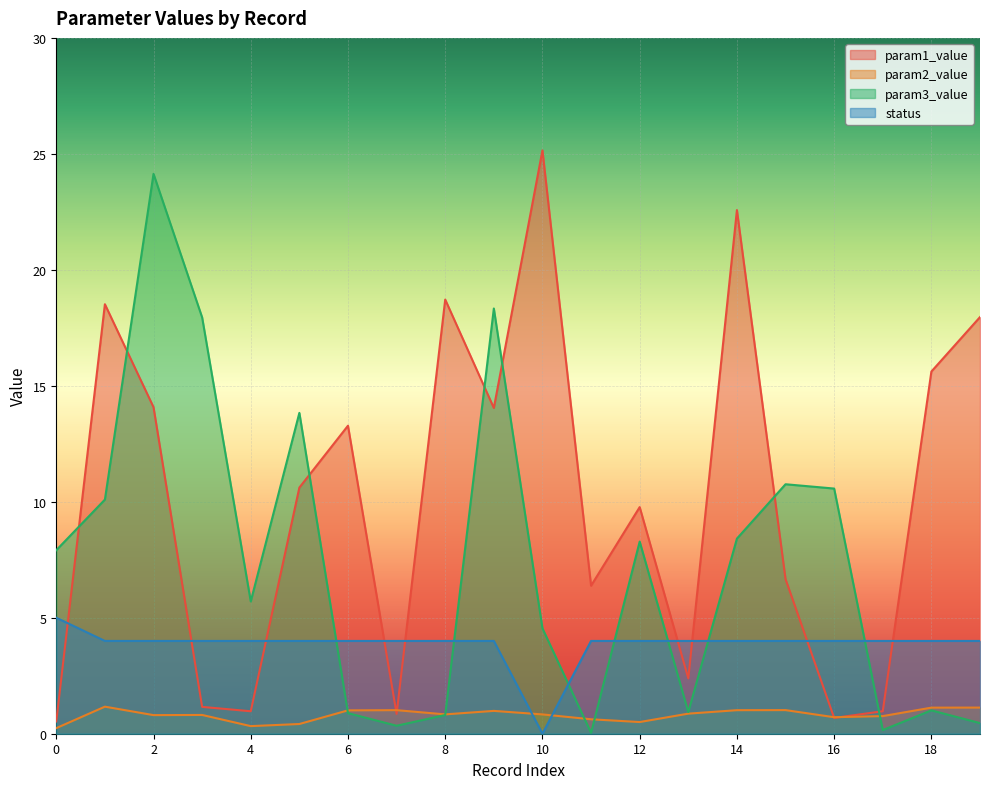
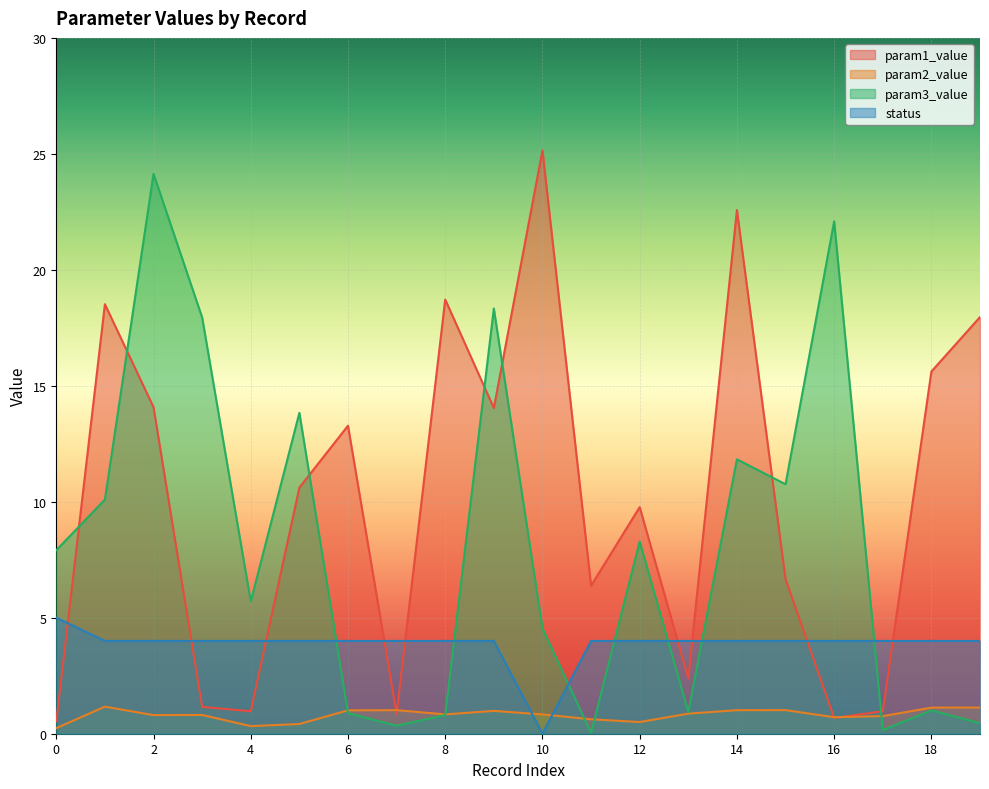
param3_value, 14: 8.4 -> 11.8
param3_value, 16: 10.6 -> 22.1
